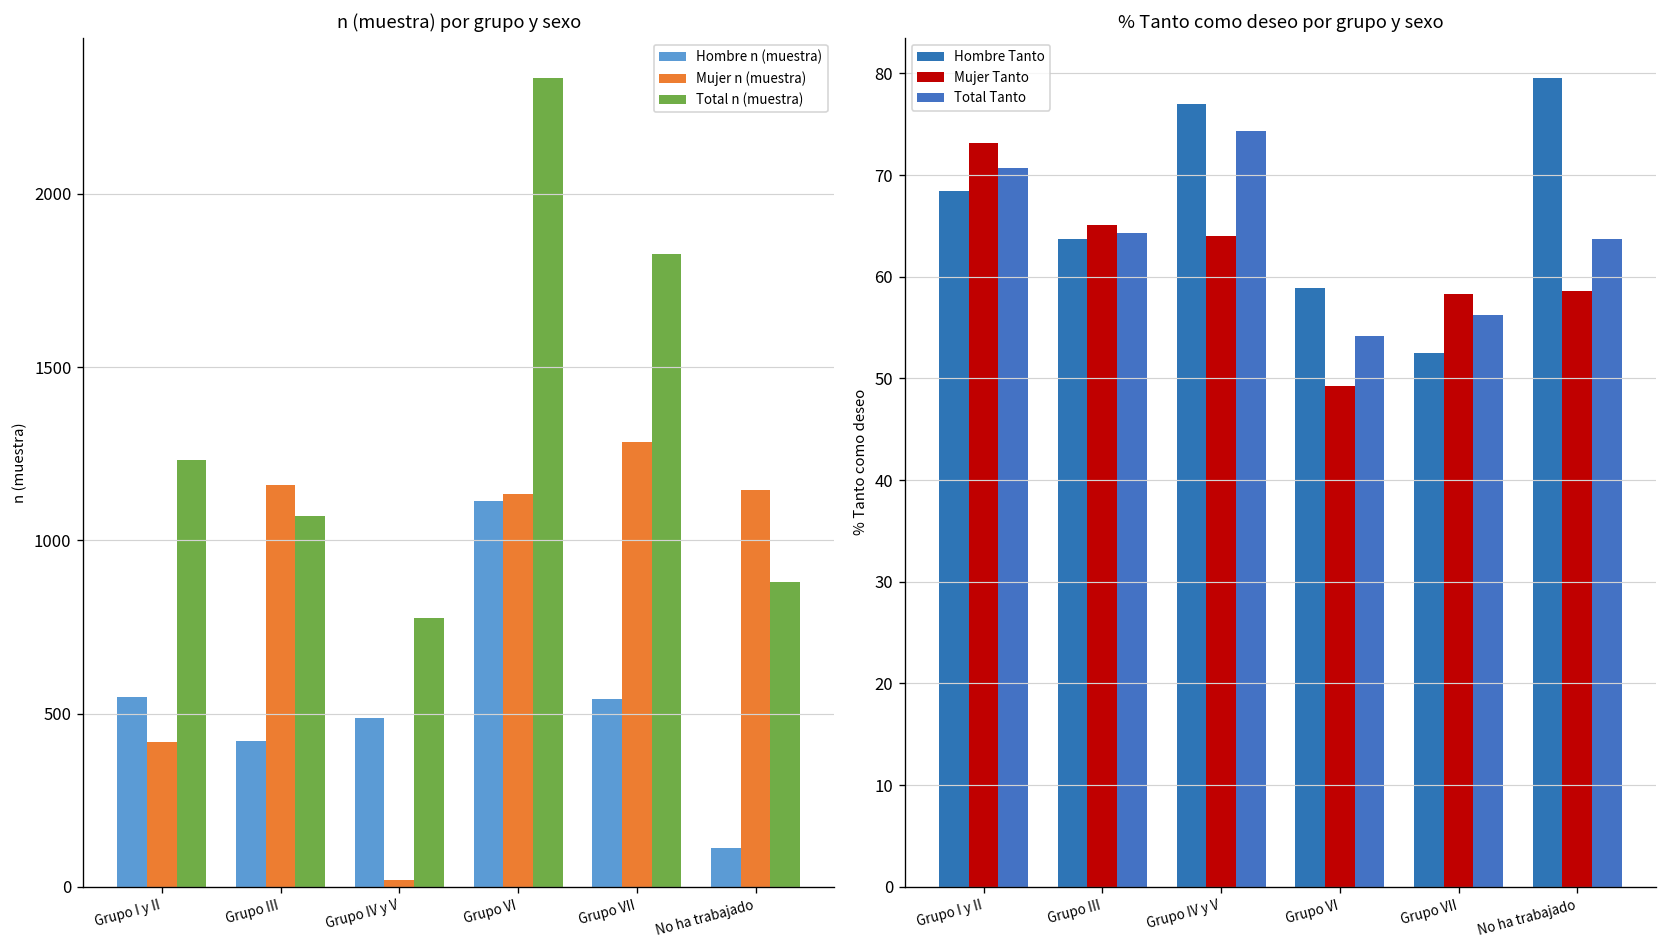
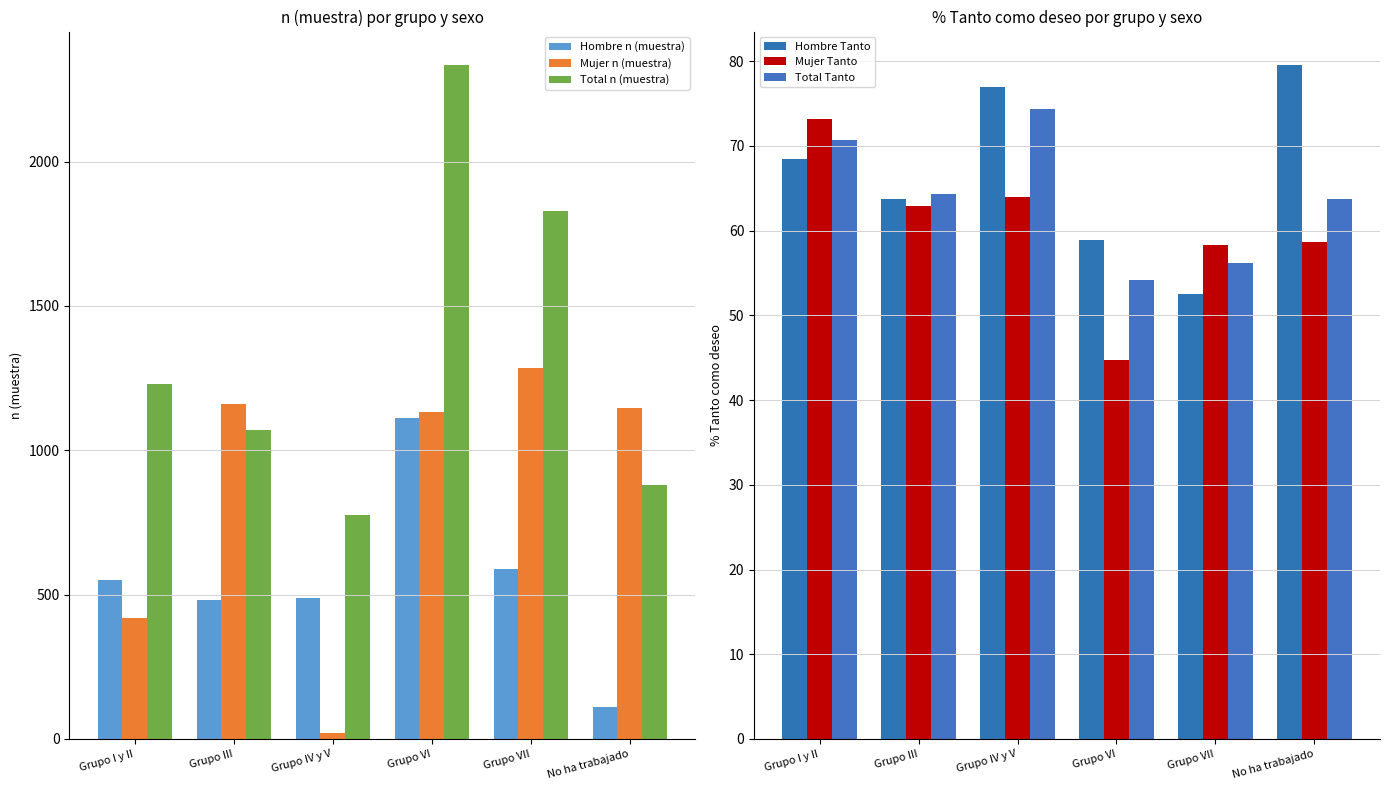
n (muestra) por grupo y sexo, Hombre n (muestra), Grupo III: 420 -> 480
n (muestra) por grupo y sexo, Hombre n (muestra), Grupo VII: 540 -> 590
% Tanto como deseo por grupo y sexo, Mujer Tanto, Grupo III: 65 -> 63
% Tanto como deseo por grupo y sexo, Mujer Tanto, Grupo VI: 49 -> 45
